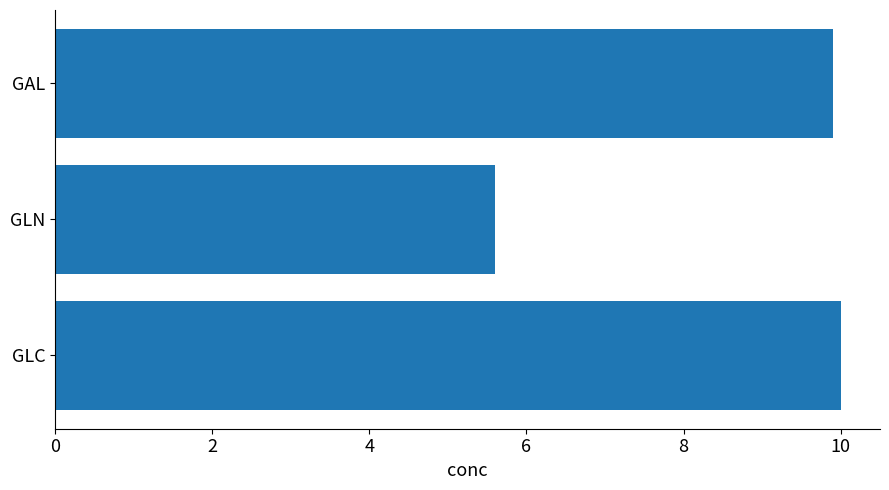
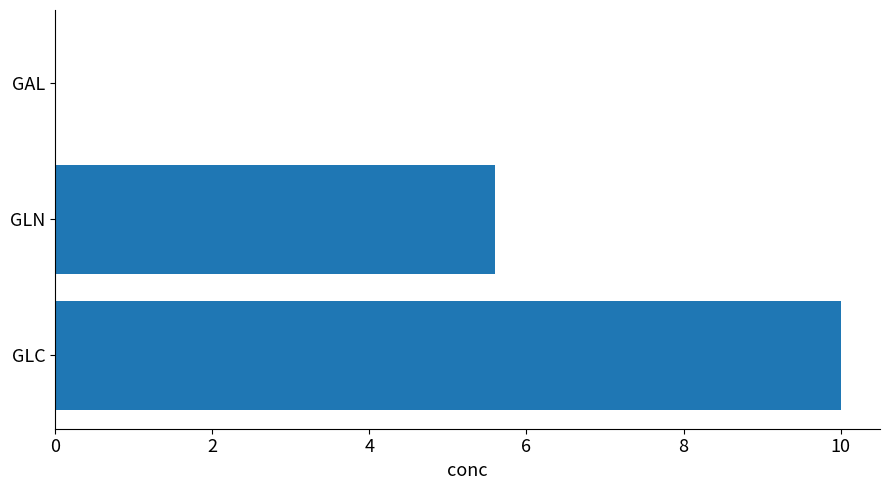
GAL: 9.9 -> 0.0
